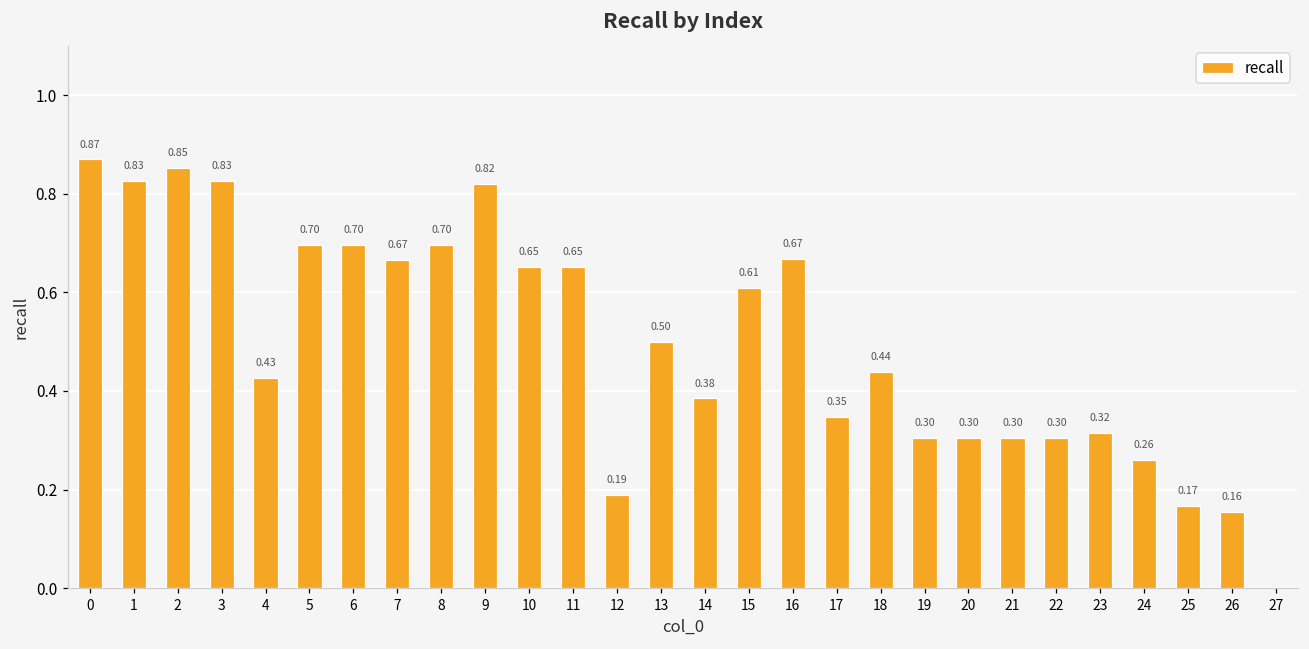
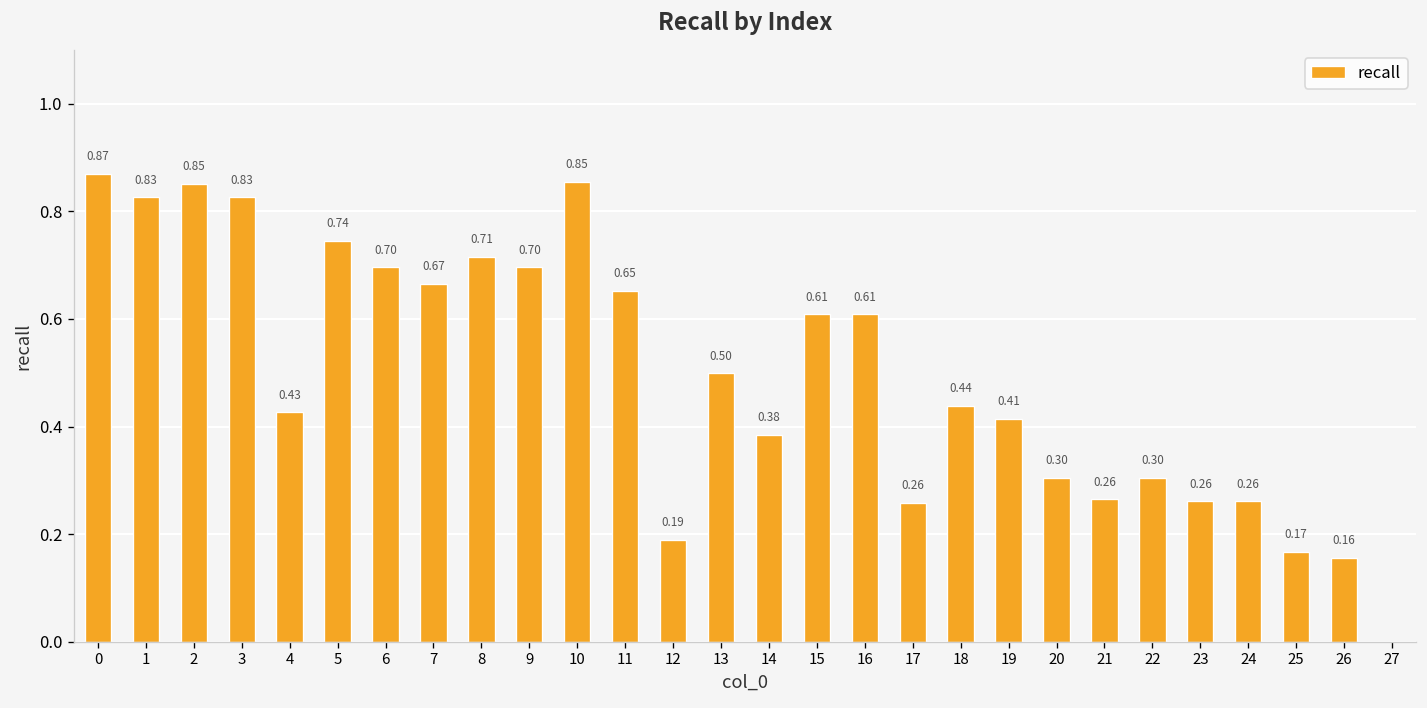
5: 0.70 -> 0.74
8: 0.70 -> 0.71
9: 0.82 -> 0.70
10: 0.65 -> 0.85
16: 0.67 -> 0.61
17: 0.35 -> 0.26
19: 0.30 -> 0.41
21: 0.30 -> 0.26
23: 0.32 -> 0.26
